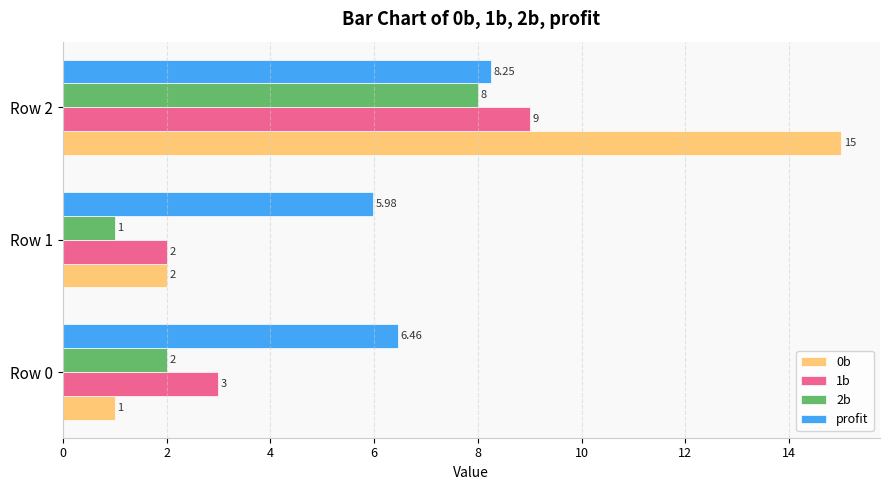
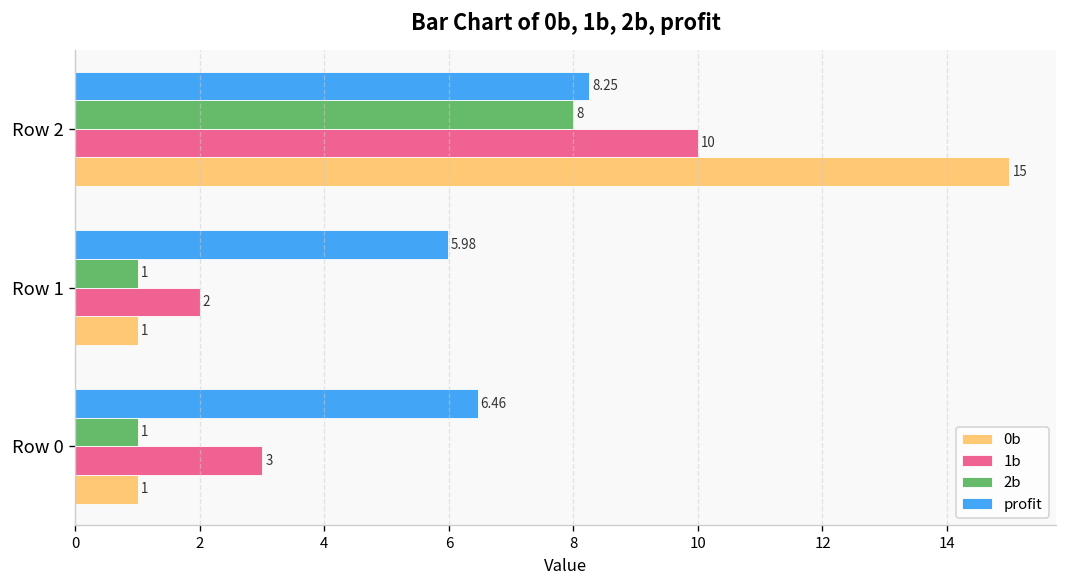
1b, Row 2: 9 -> 10
0b, Row 1: 2 -> 1
2b, Row 0: 2 -> 1
